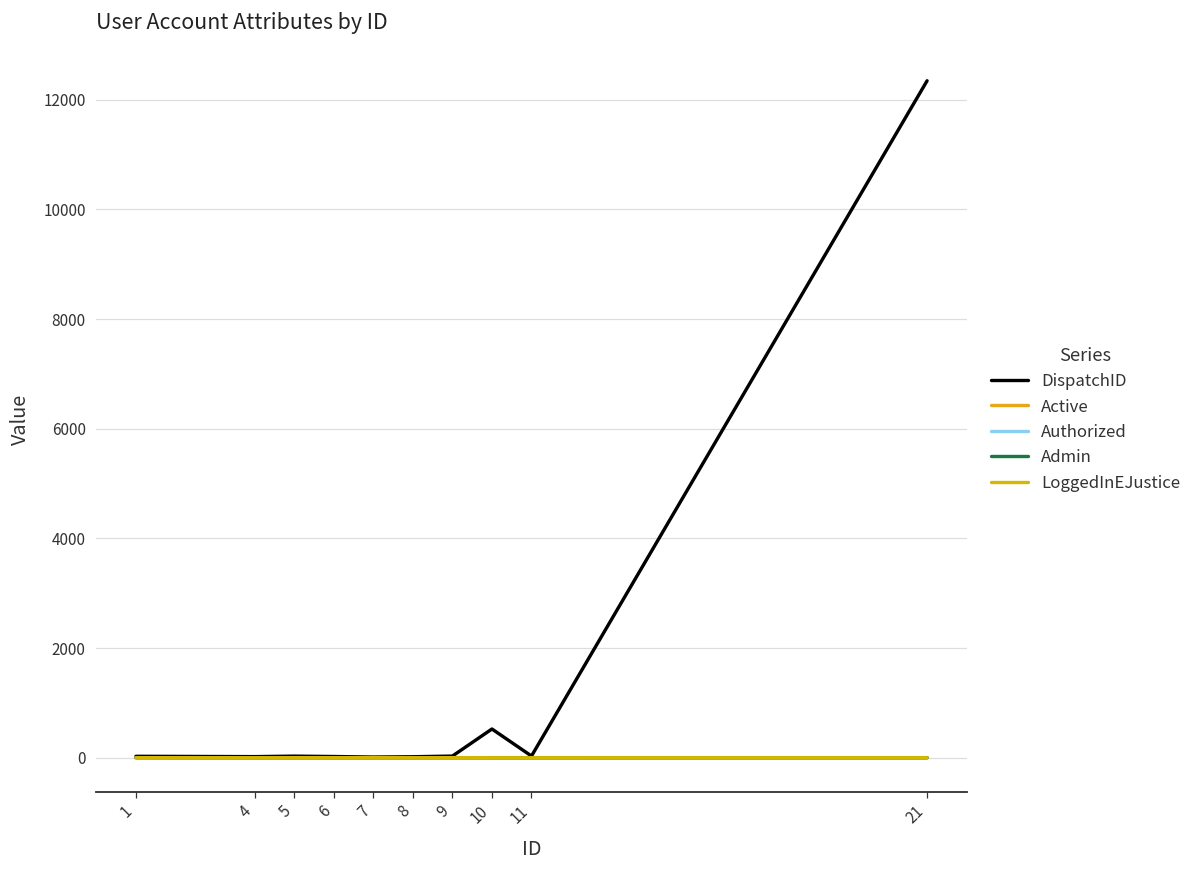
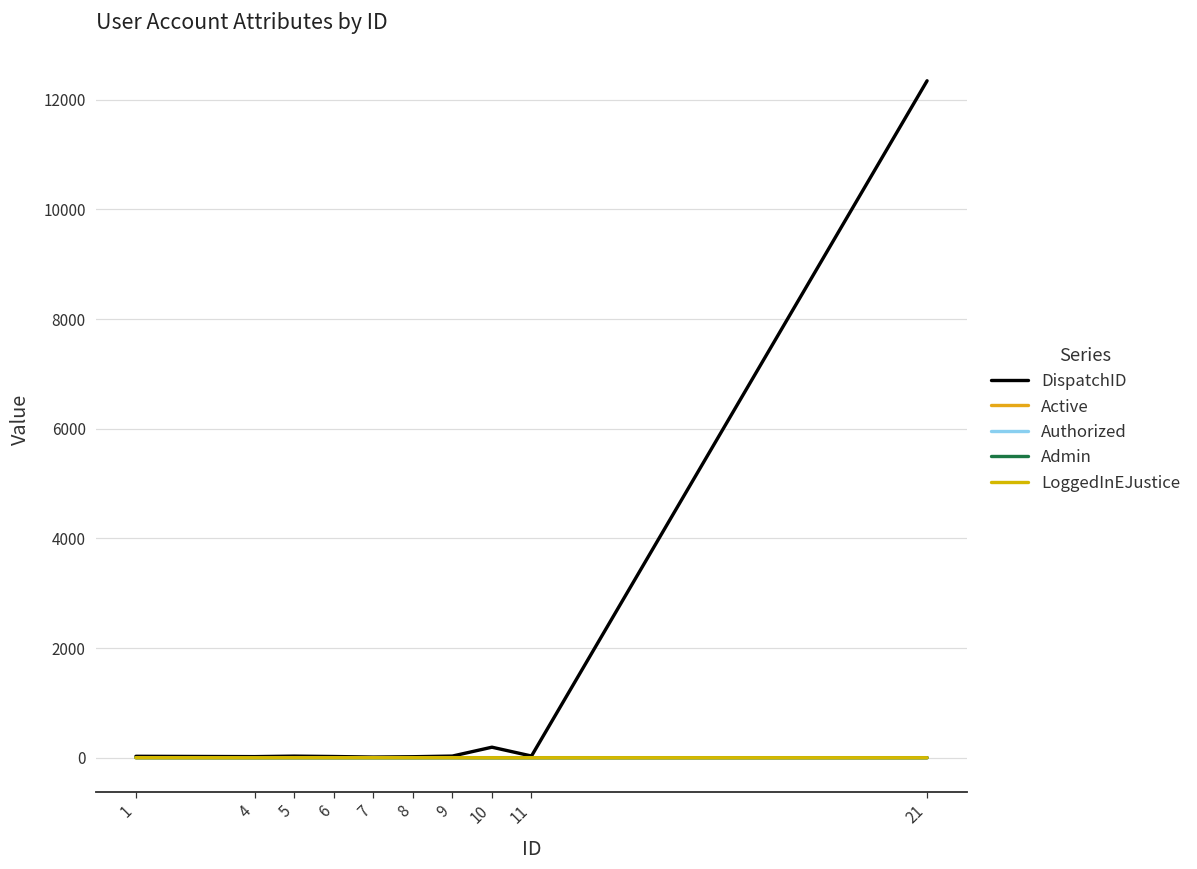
DispatchID, 10: 500 -> 200
